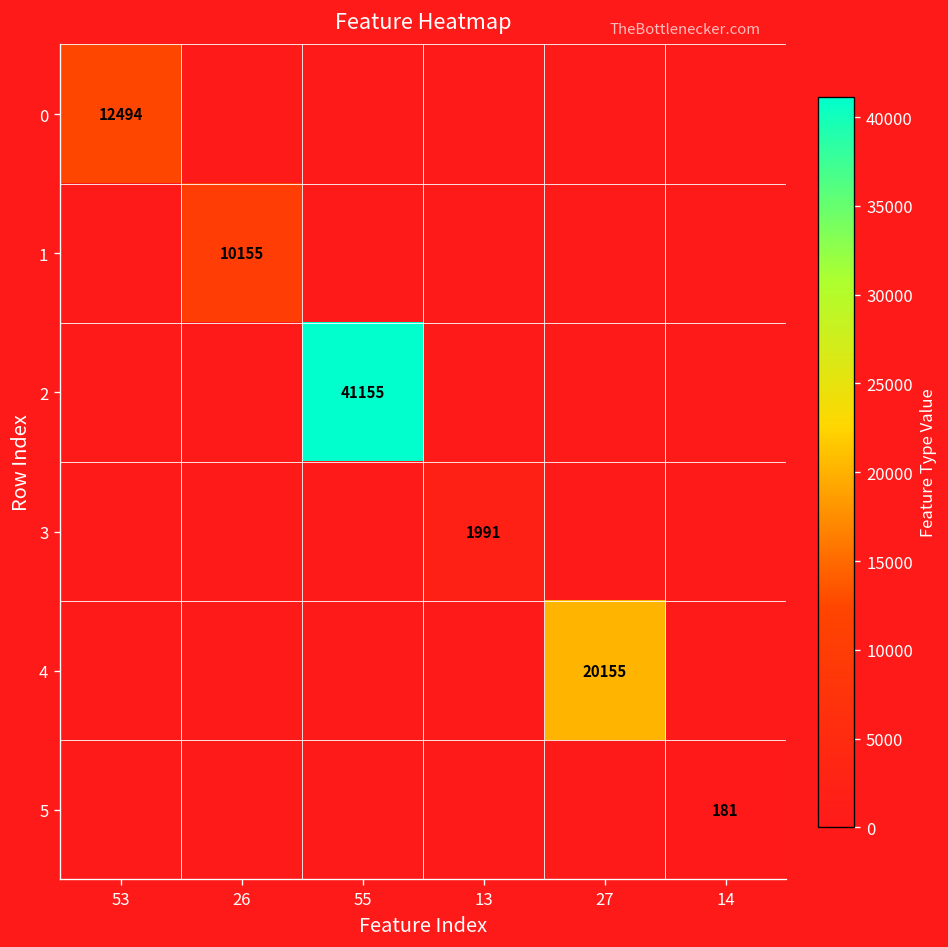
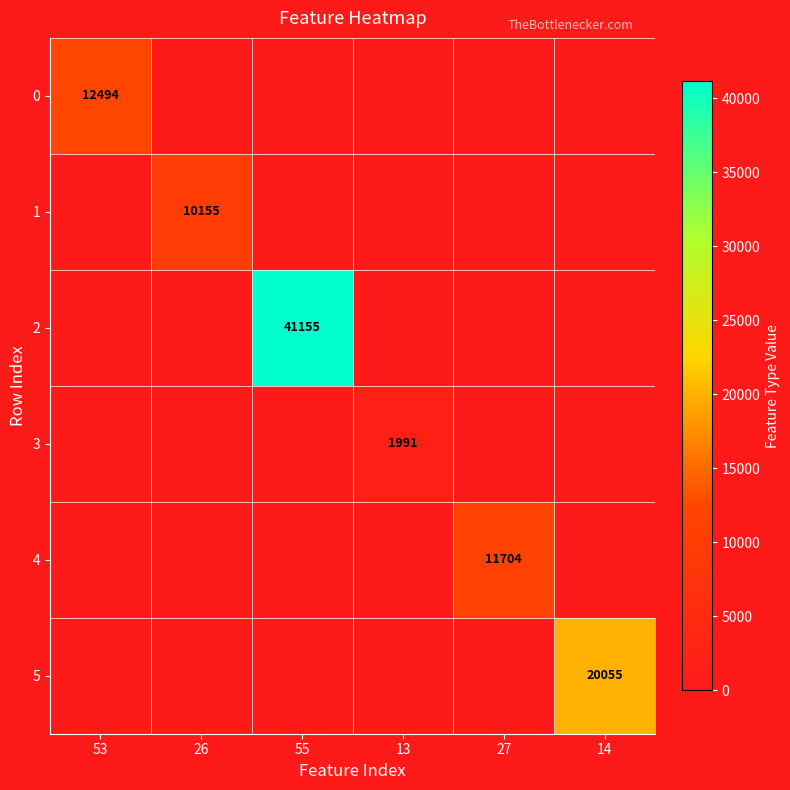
4, 27: 20155 -> 11704
5, 14: 181 -> 20055
